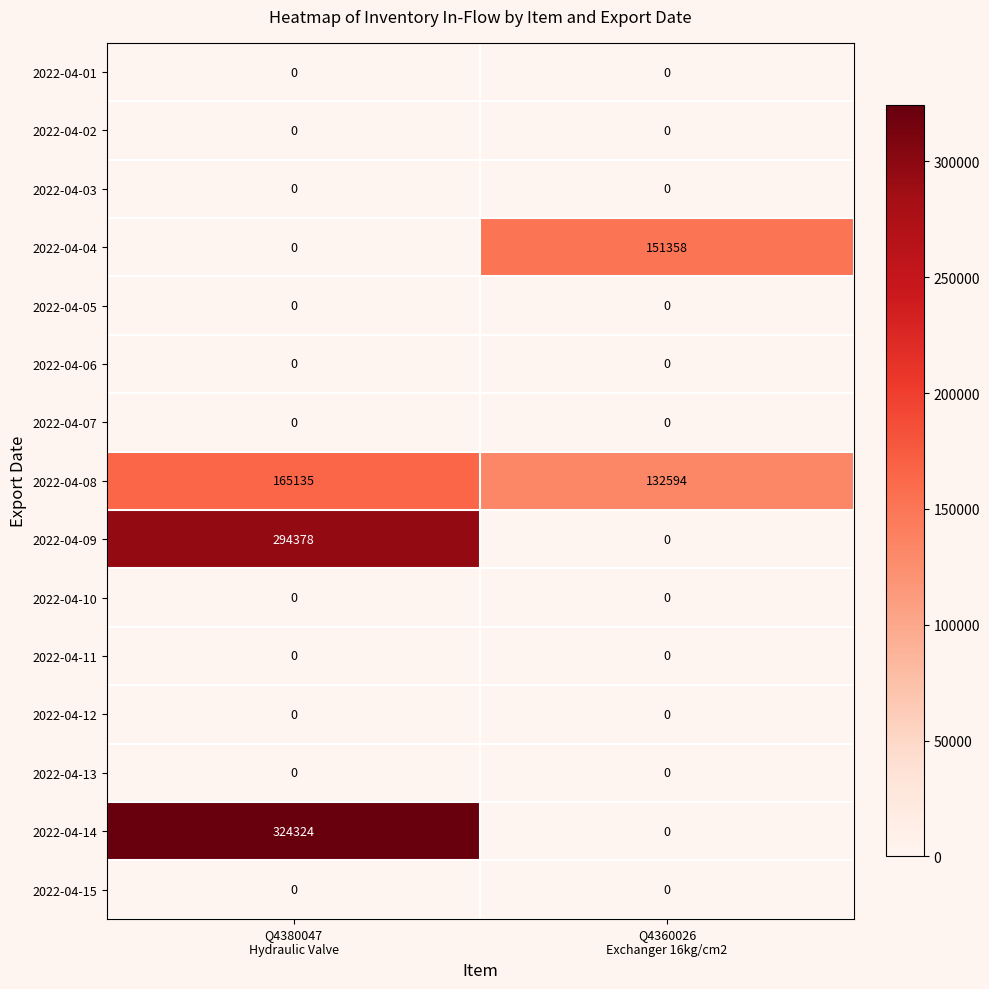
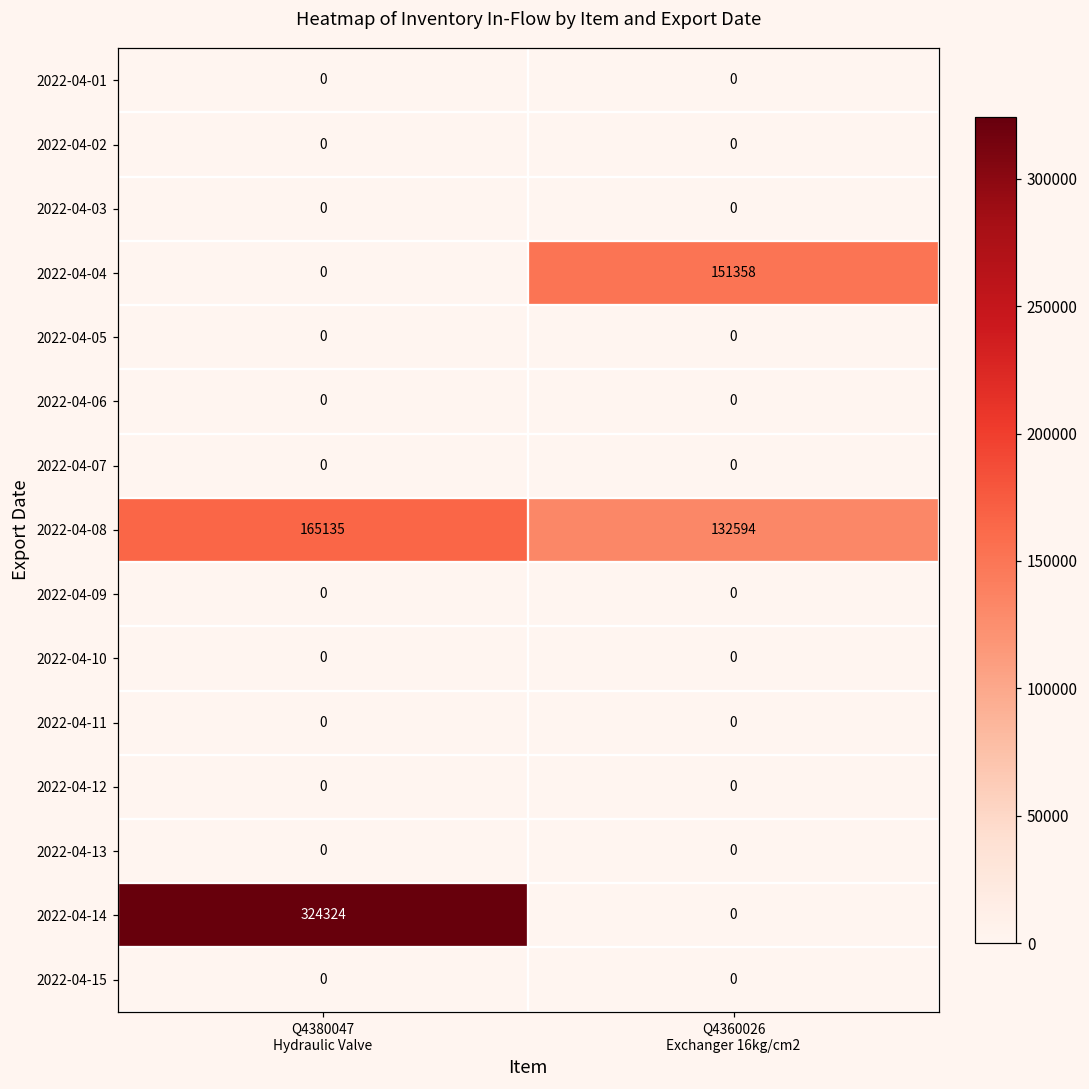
2022-04-09, Q4380047 Hydraulic Valve: 294378 -> 0
